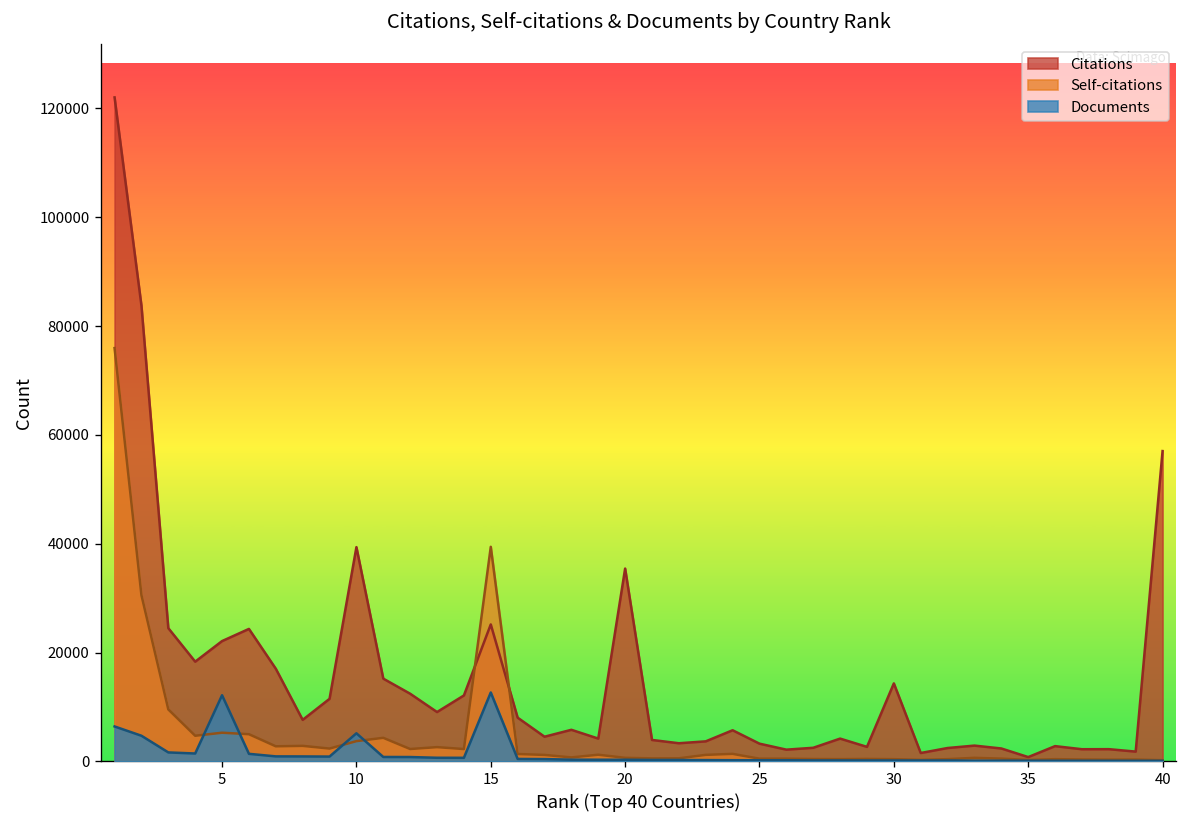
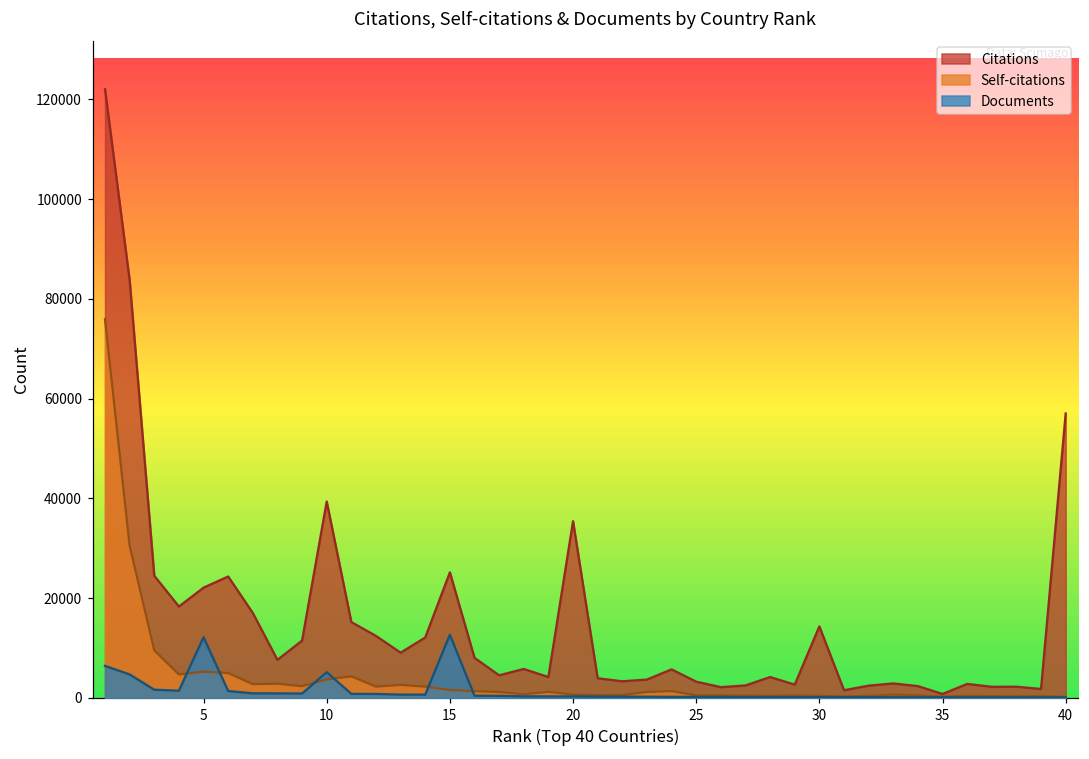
Self-citations, 15: 39000 -> 2000
